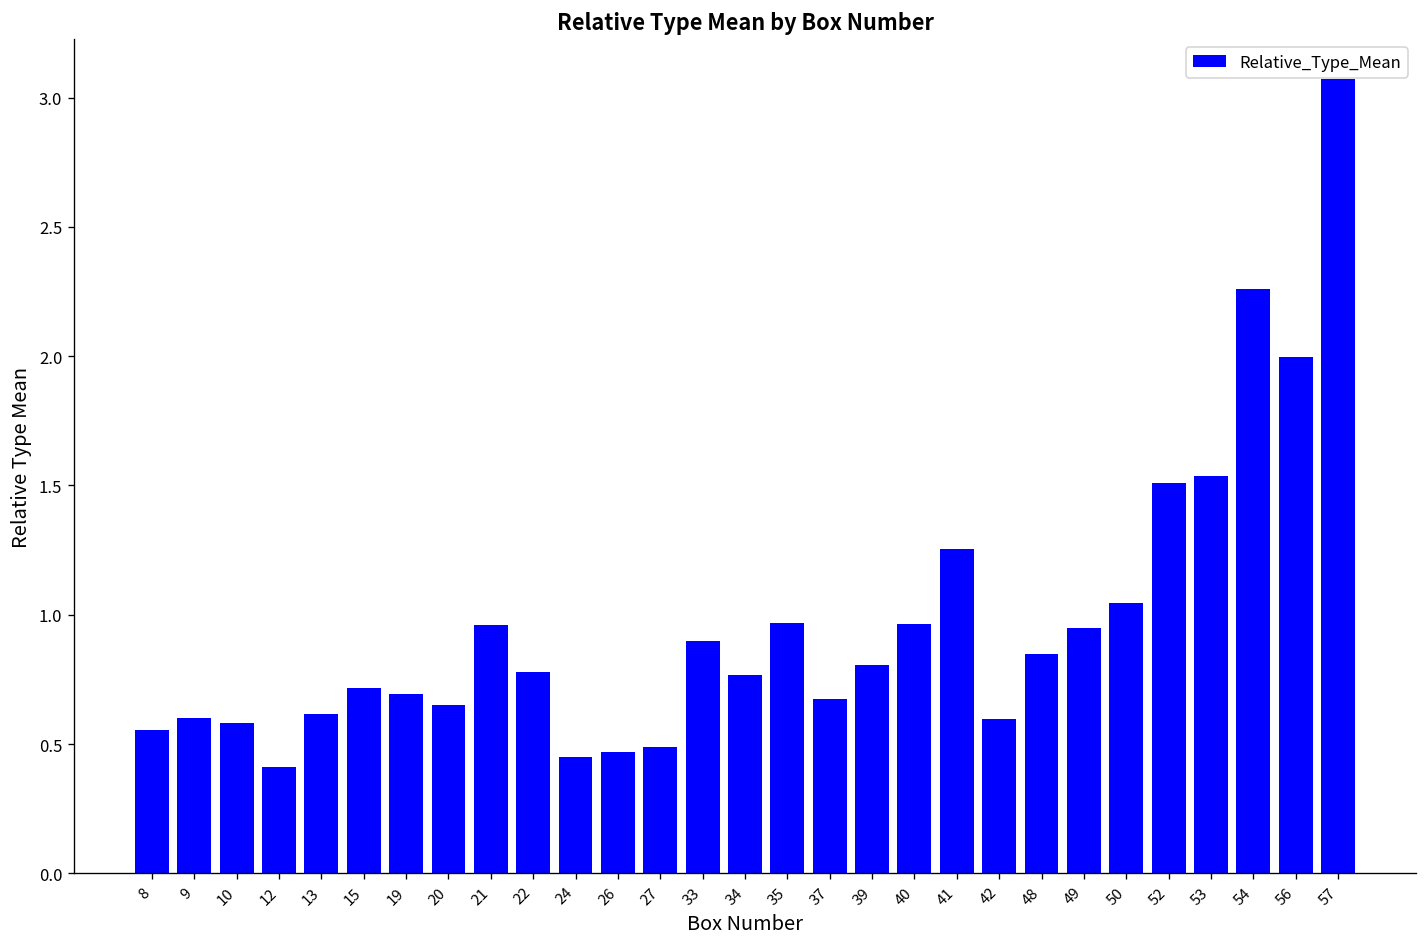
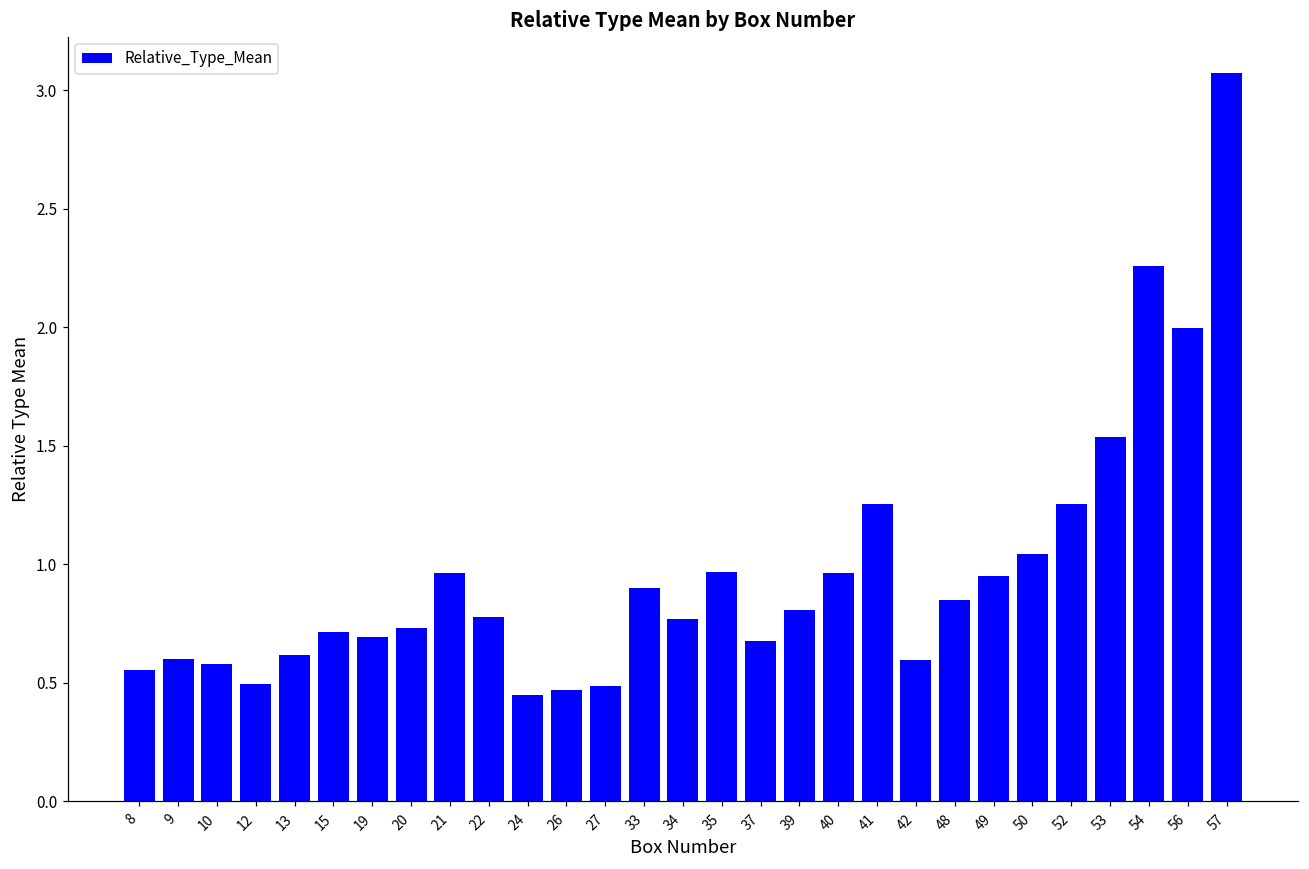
12: 0.41 -> 0.50
20: 0.65 -> 0.73
52: 1.51 -> 1.25
